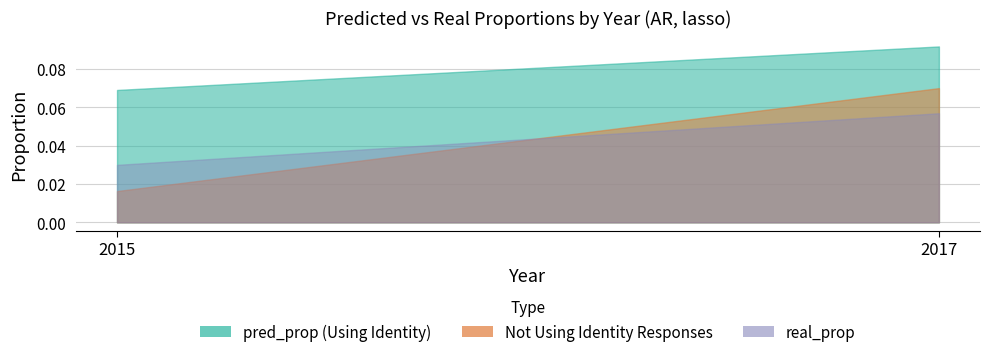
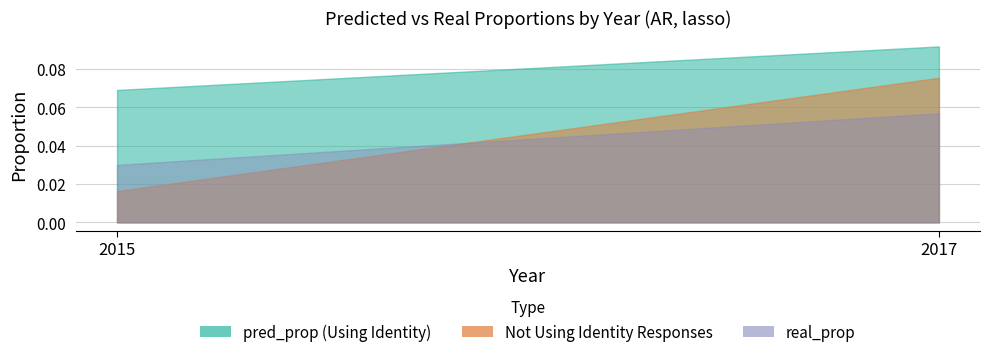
Not Using Identity Responses, 2017: 0.070 -> 0.075
